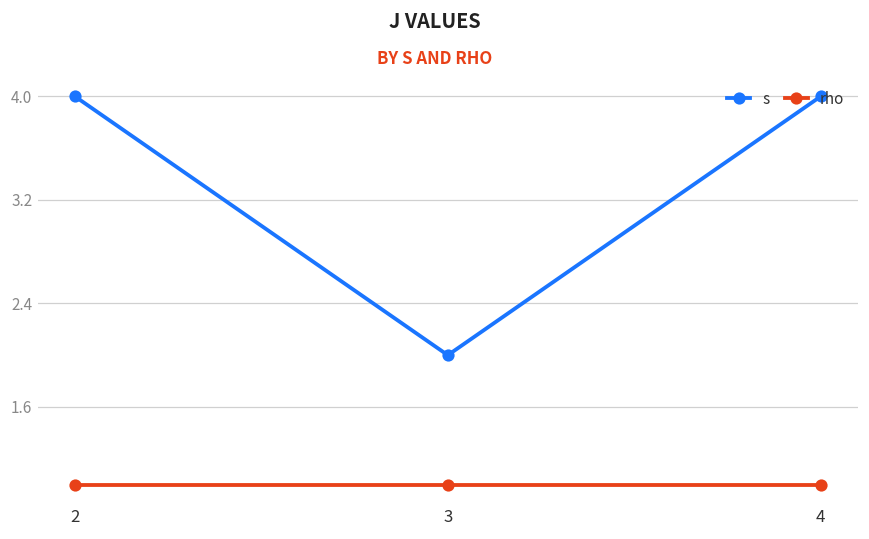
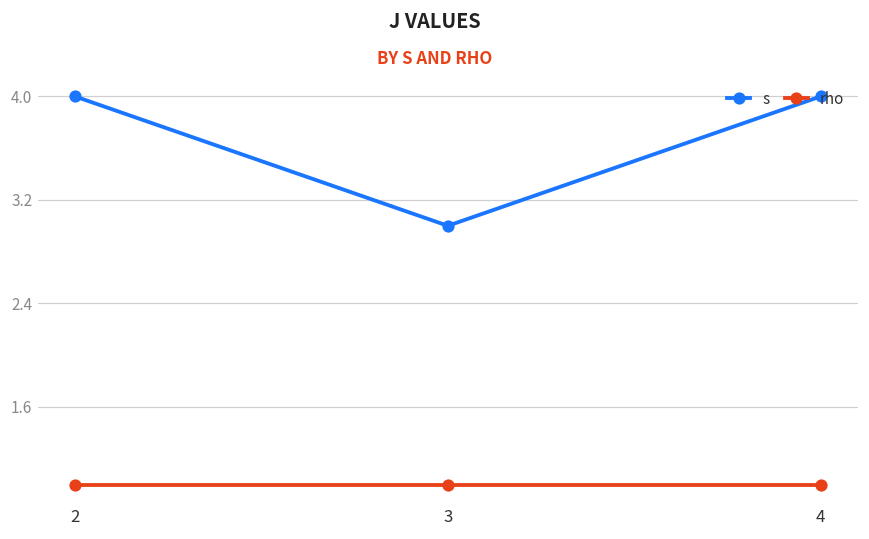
s, 3: 2 -> 3
